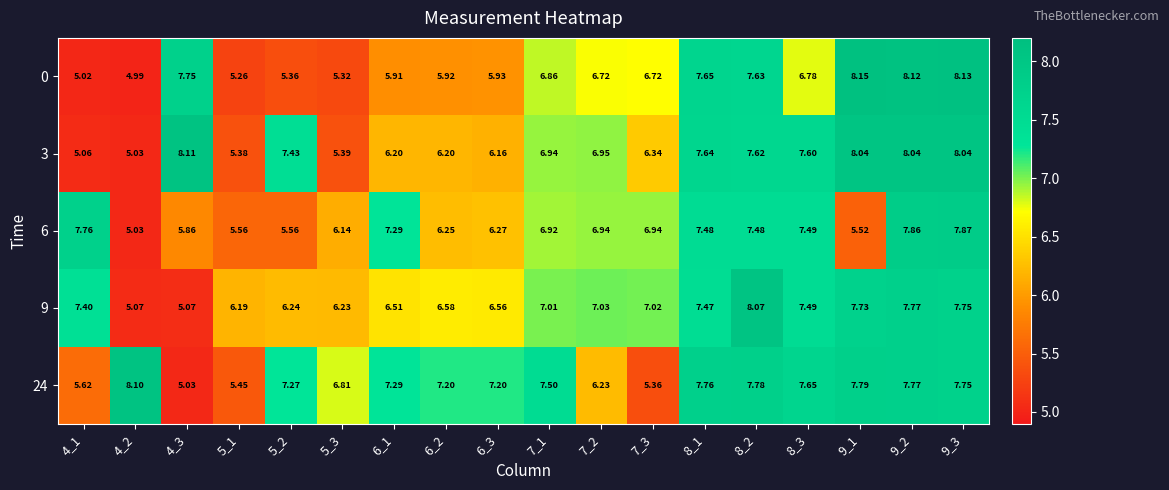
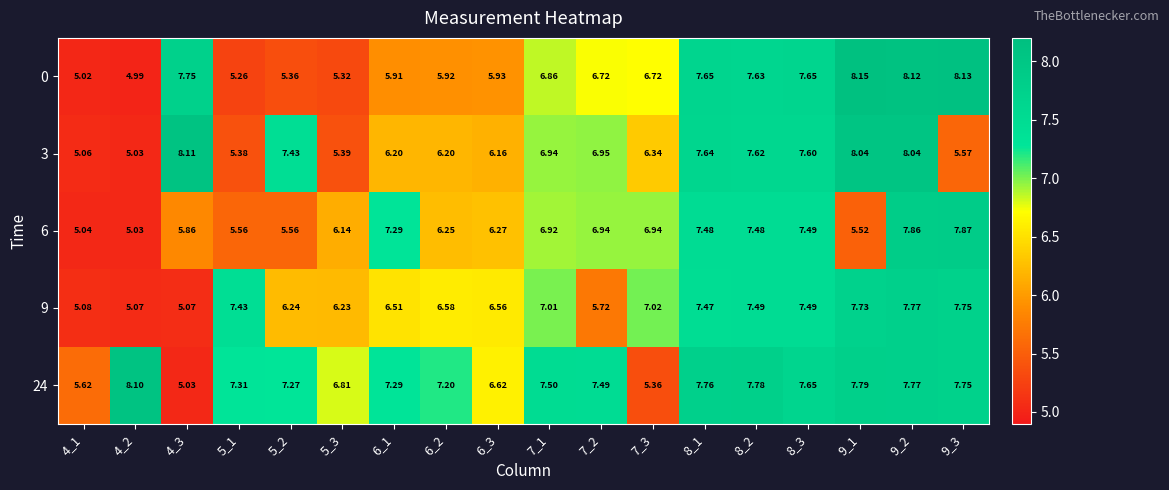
0, 8_3: 6.78 -> 7.65
3, 9_3: 8.04 -> 5.57
6, 4_1: 7.76 -> 5.04
9, 4_1: 7.40 -> 5.08
9, 5_1: 6.19 -> 7.43
9, 7_2: 7.03 -> 5.72
9, 8_2: 8.07 -> 7.49
24, 5_1: 5.45 -> 7.31
24, 6_3: 7.20 -> 6.62
24, 7_2: 6.23 -> 7.49
